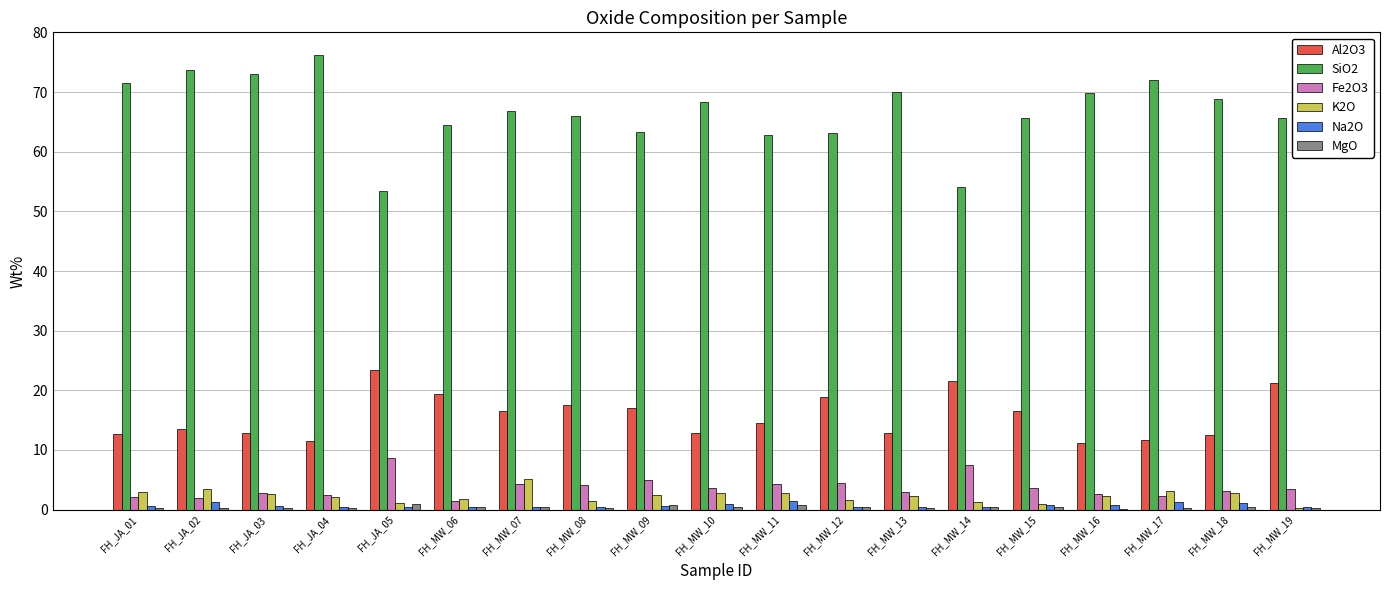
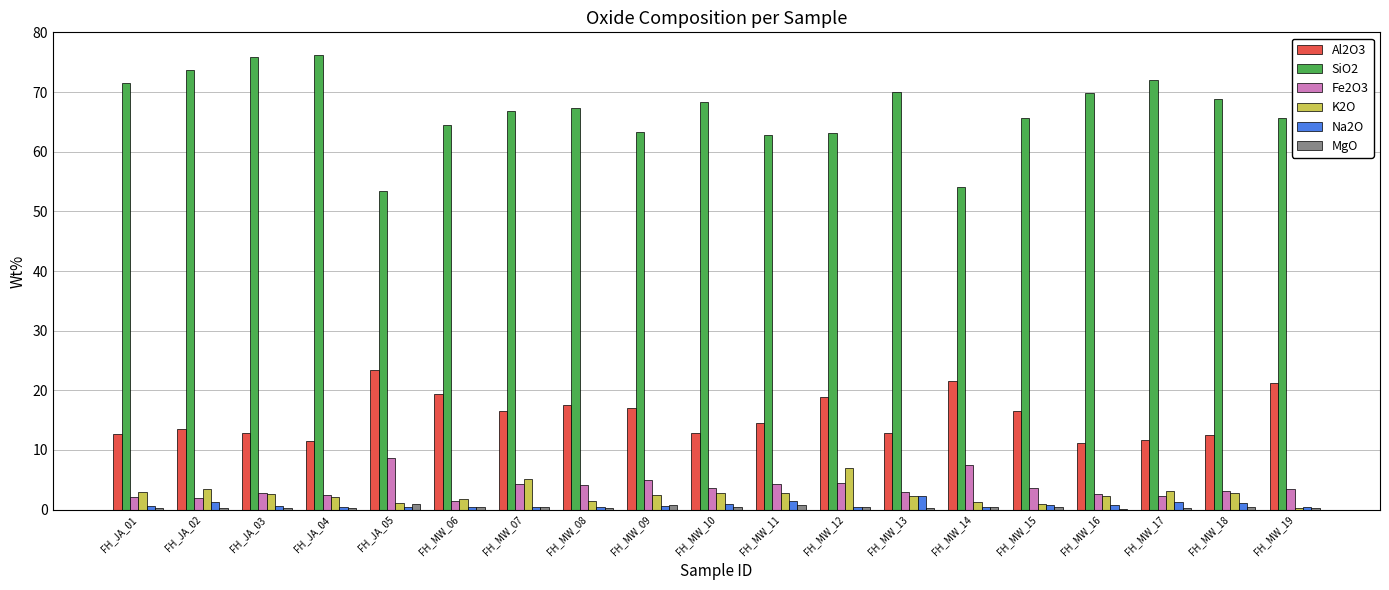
SiO2, FH_JA_03: 73 -> 76
SiO2, FH_MW_08: 66 -> 67
K2O, FH_MW_12: 2 -> 7
Na2O, FH_MW_13: 1 -> 2
